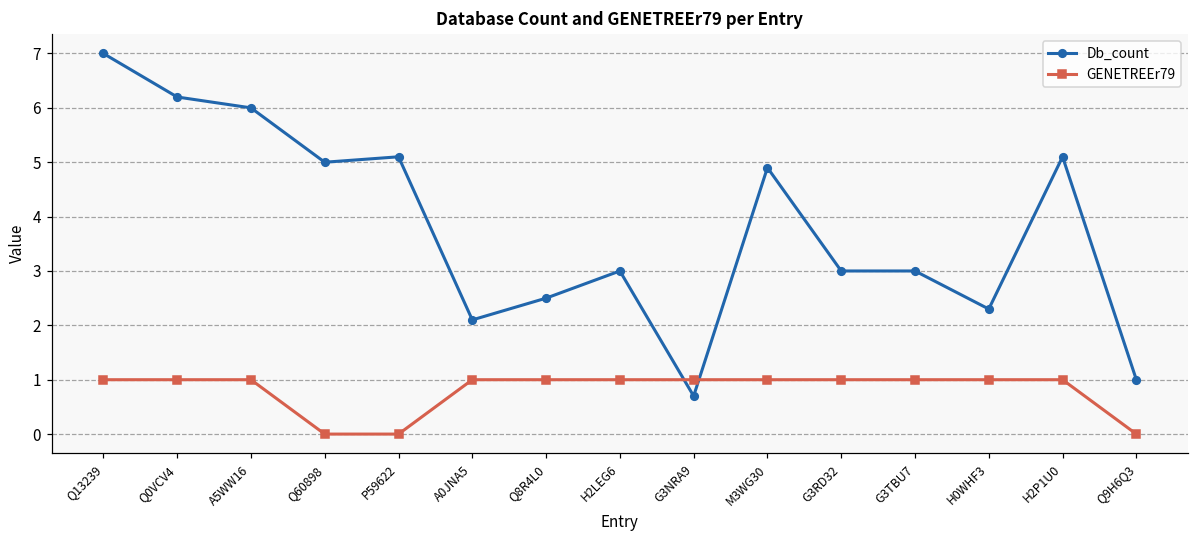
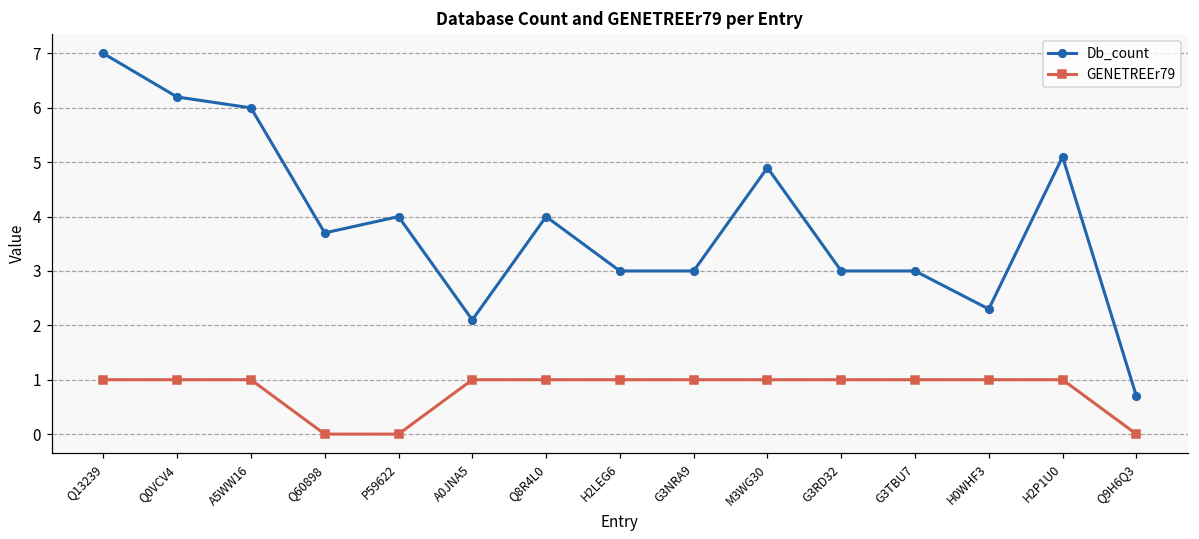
Db_count, Q60898: 5.0 -> 3.7
Db_count, P59622: 5.1 -> 4.0
Db_count, Q8R4L0: 2.5 -> 4.0
Db_count, G3NRA9: 0.7 -> 3.0
Db_count, Q9H6Q3: 1.0 -> 0.7
